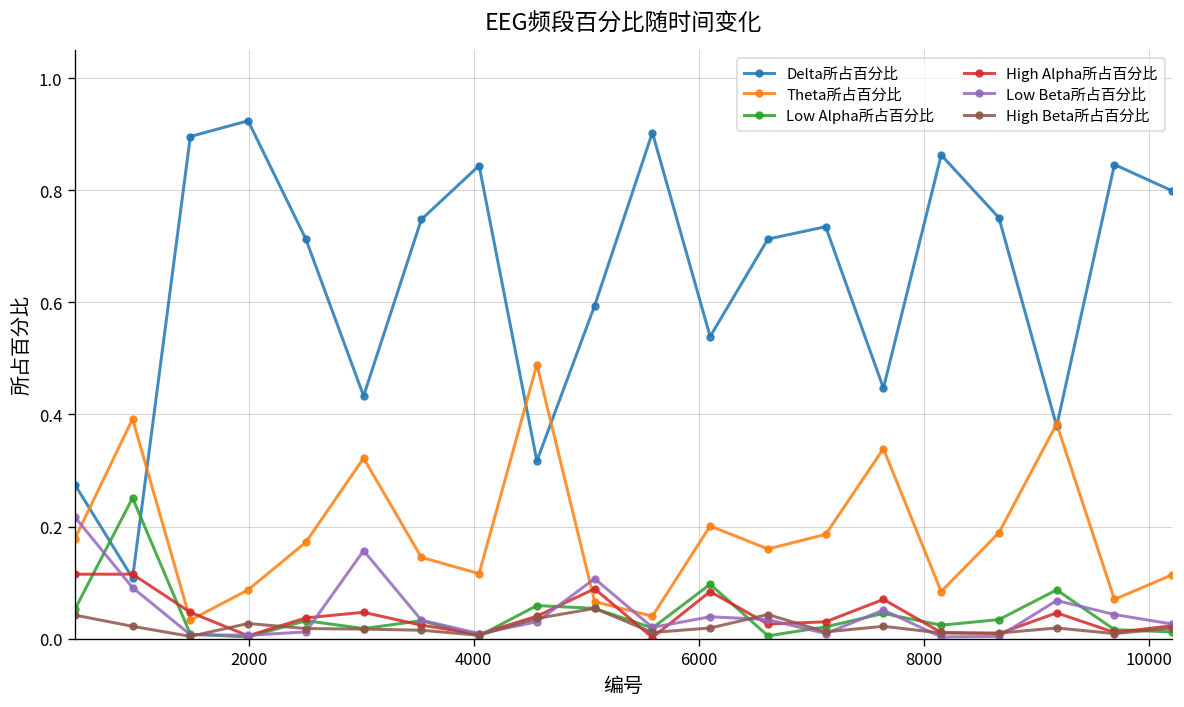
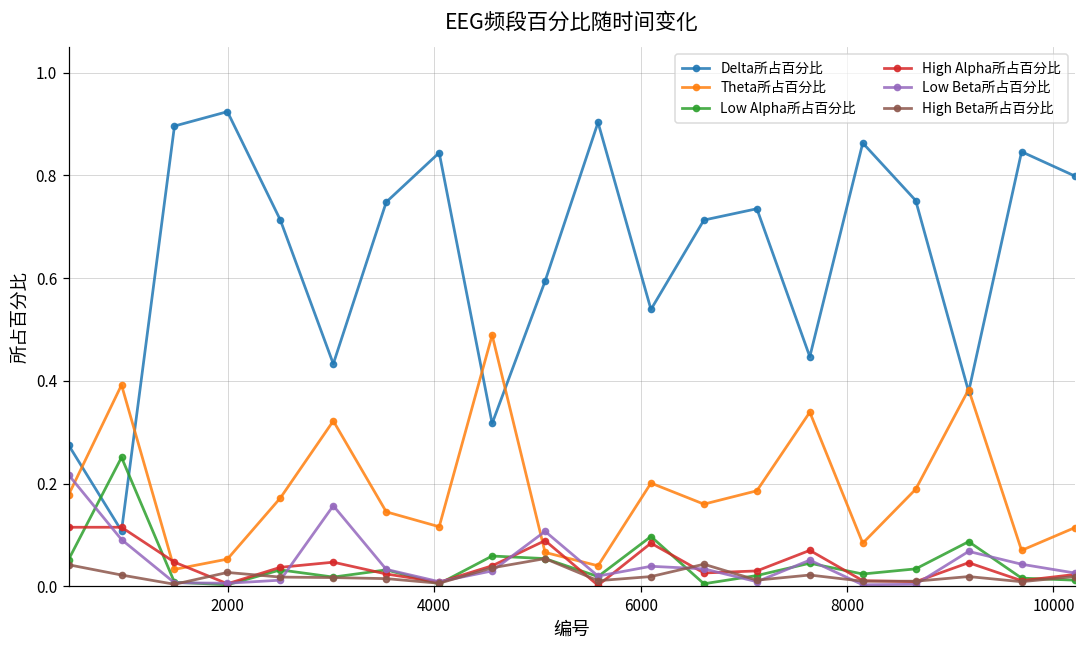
Theta所占百分比, 2000: 0.09 -> 0.05
